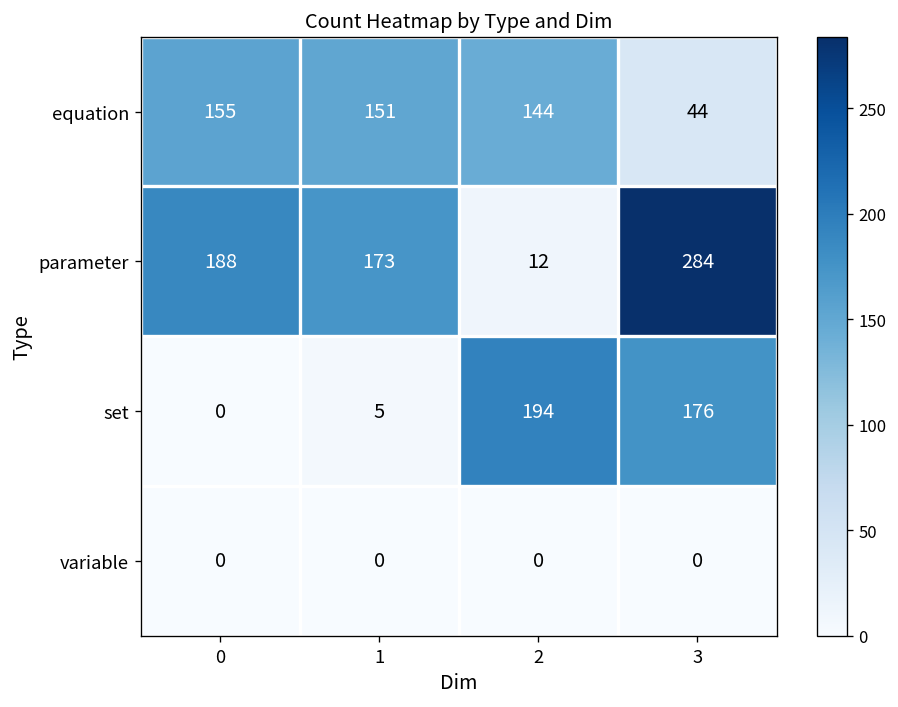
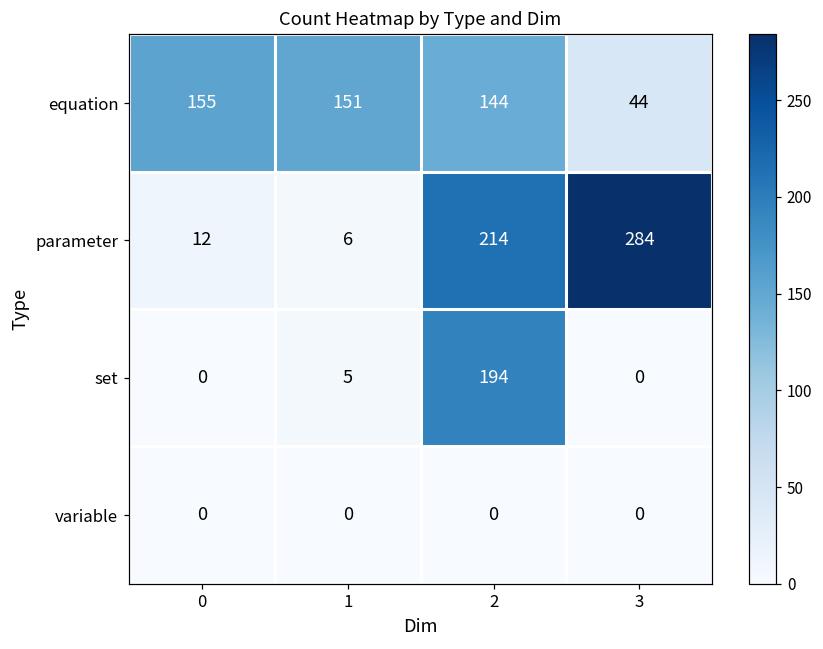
parameter, 0: 188 -> 12
parameter, 1: 173 -> 6
parameter, 2: 12 -> 214
set, 3: 176 -> 0
